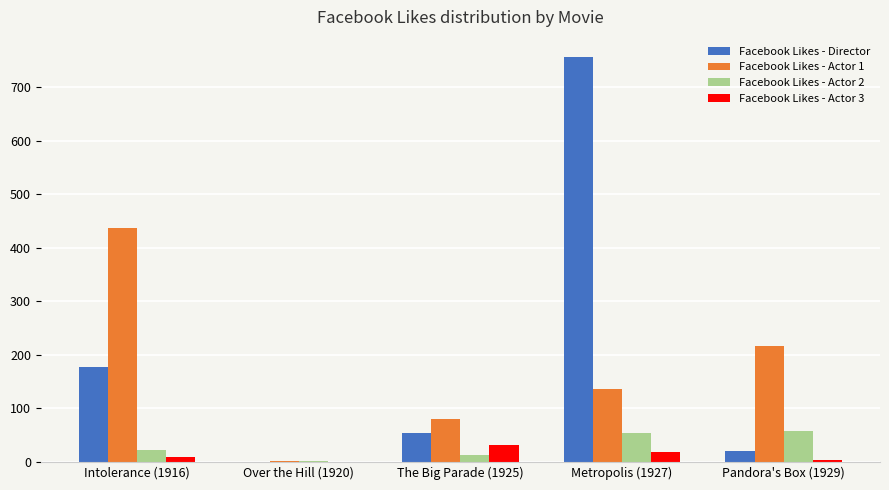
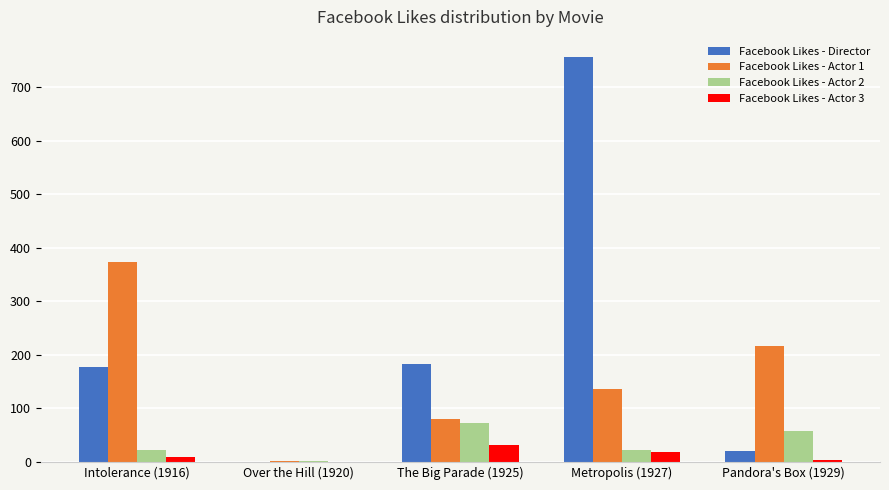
Facebook Likes - Actor 1, Intolerance (1916): 440 -> 370
Facebook Likes - Director, The Big Parade (1925): 50 -> 180
Facebook Likes - Actor 2, The Big Parade (1925): 10 -> 70
Facebook Likes - Actor 2, Metropolis (1927): 50 -> 20
